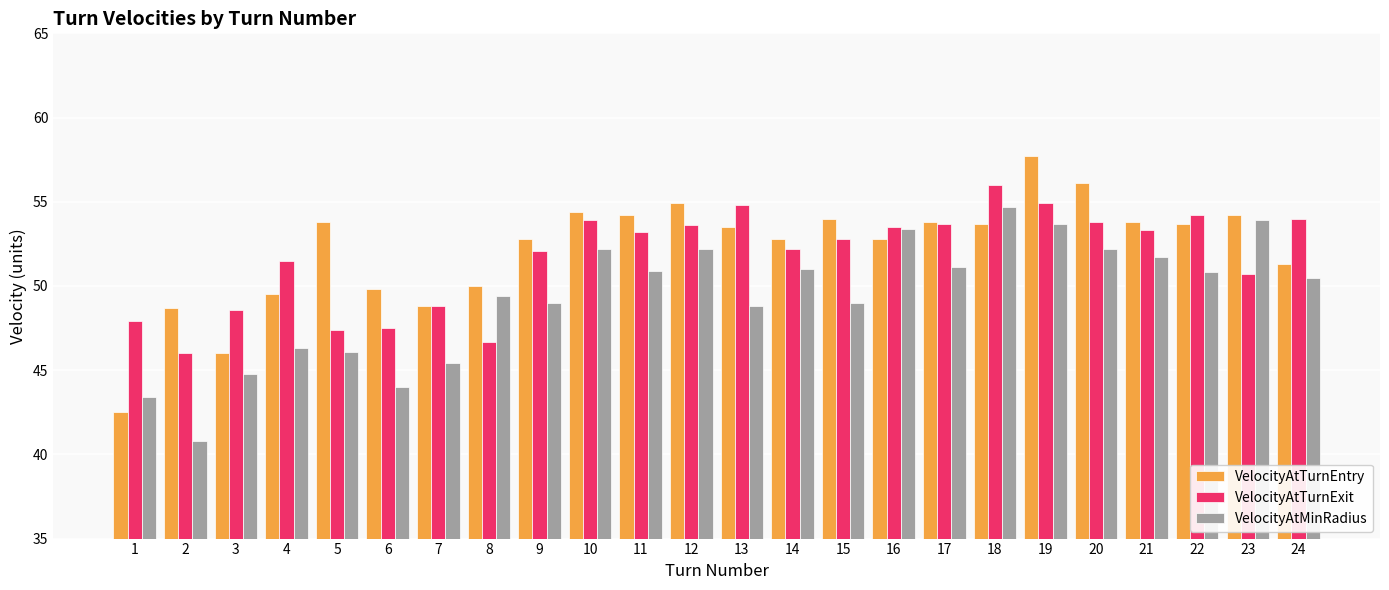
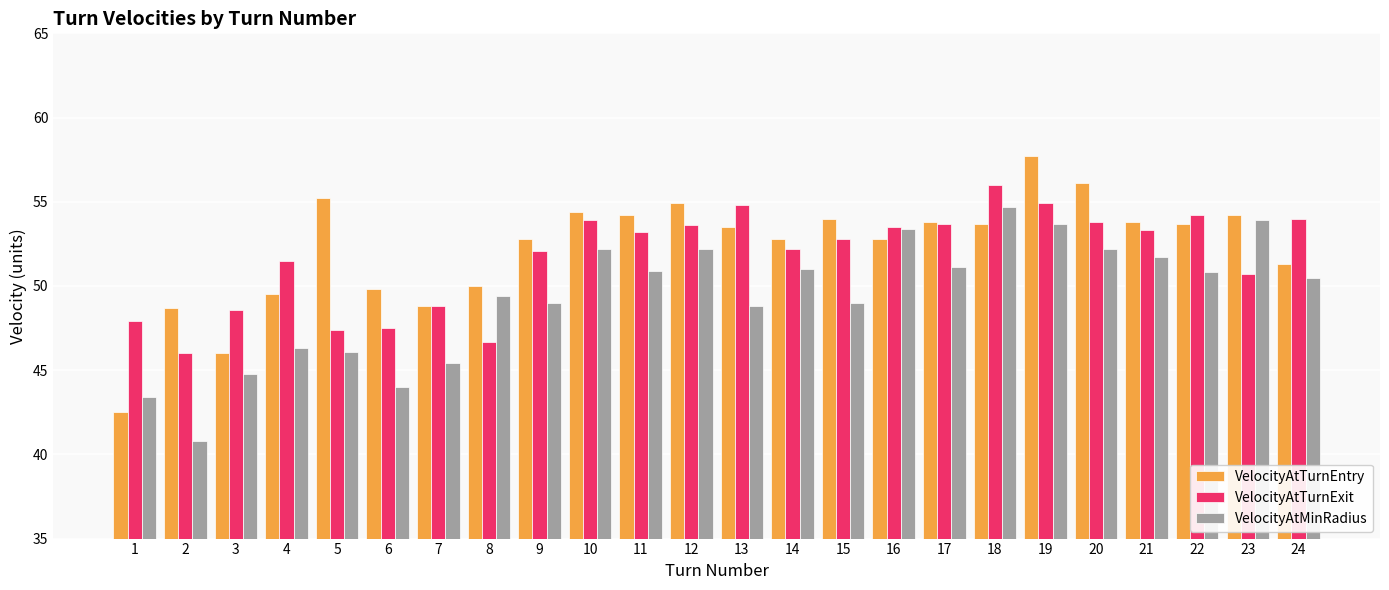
VelocityAtTurnEntry, 5: 53.8 -> 55.2
